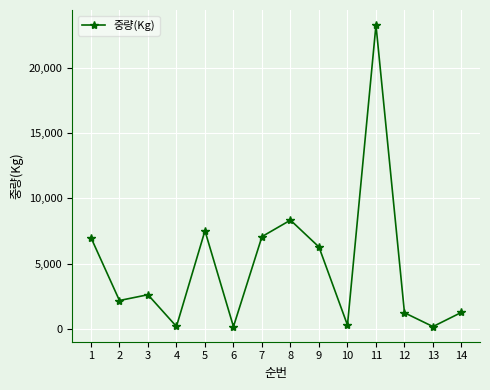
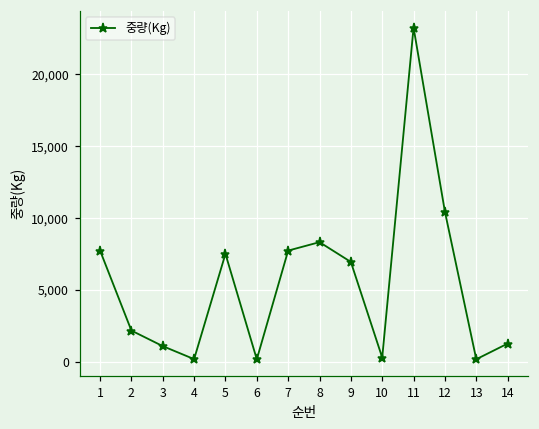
1: 7,000 -> 7,800
3: 2,600 -> 1,100
7: 7,100 -> 7,700
9: 6,300 -> 7,000
12: 1,300 -> 10,500
